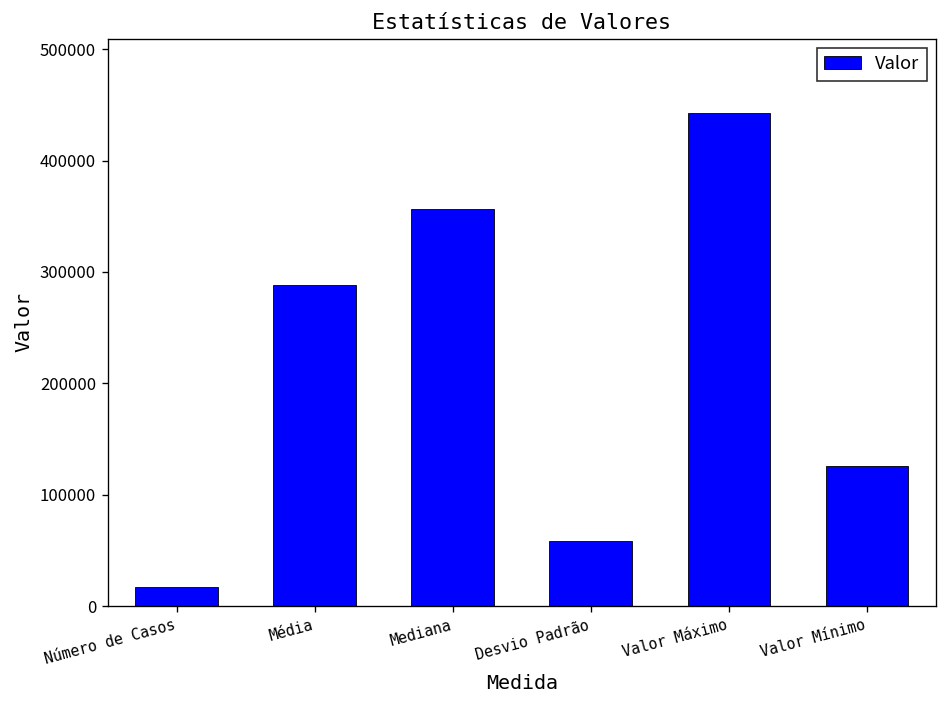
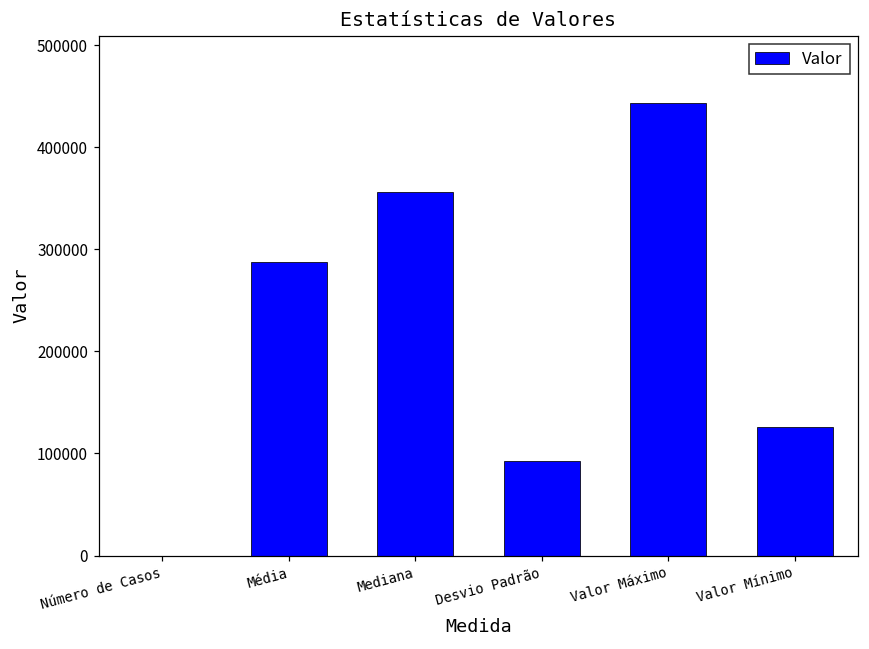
Número de Casos: 20000 -> 0
Desvio Padrão: 60000 -> 90000
